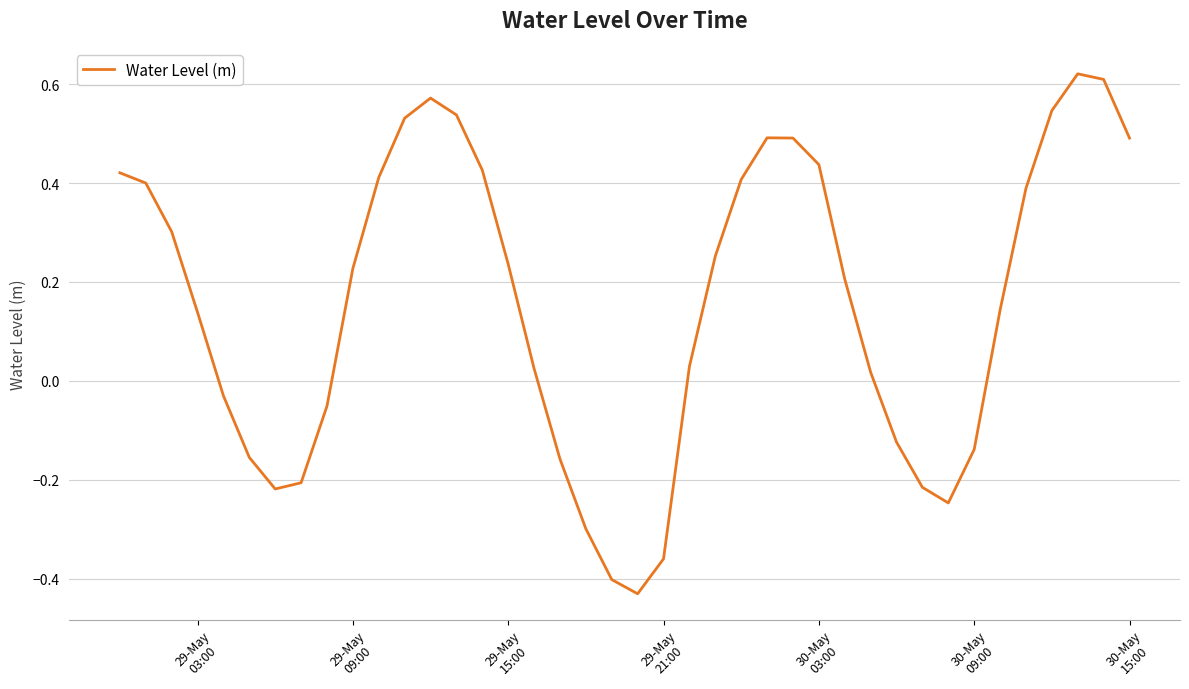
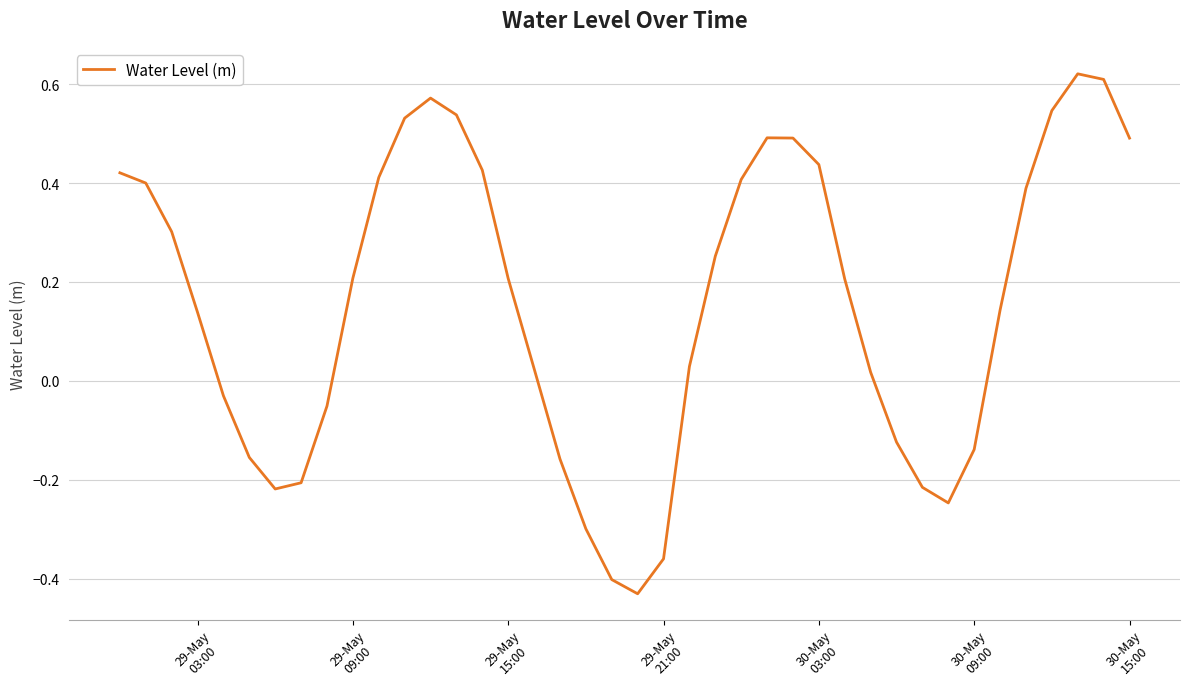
29-May 09:00: 0.23 -> 0.21
29-May 15:00: 0.24 -> 0.21
